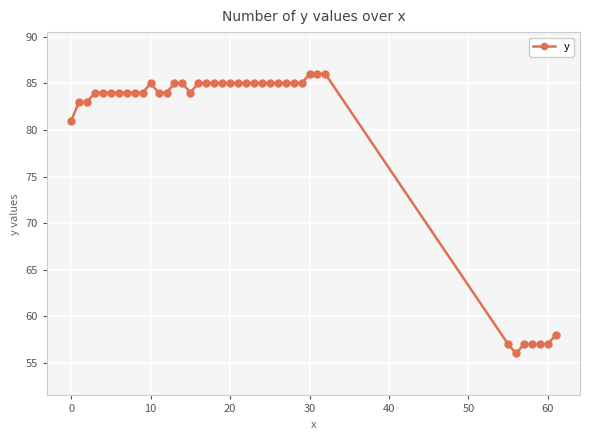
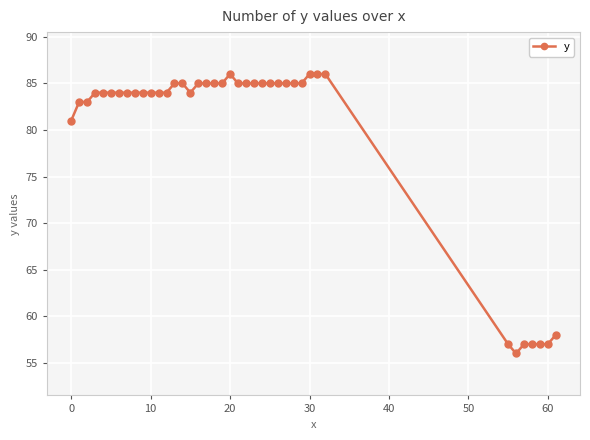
10: 85 -> 84
20: 85 -> 86
